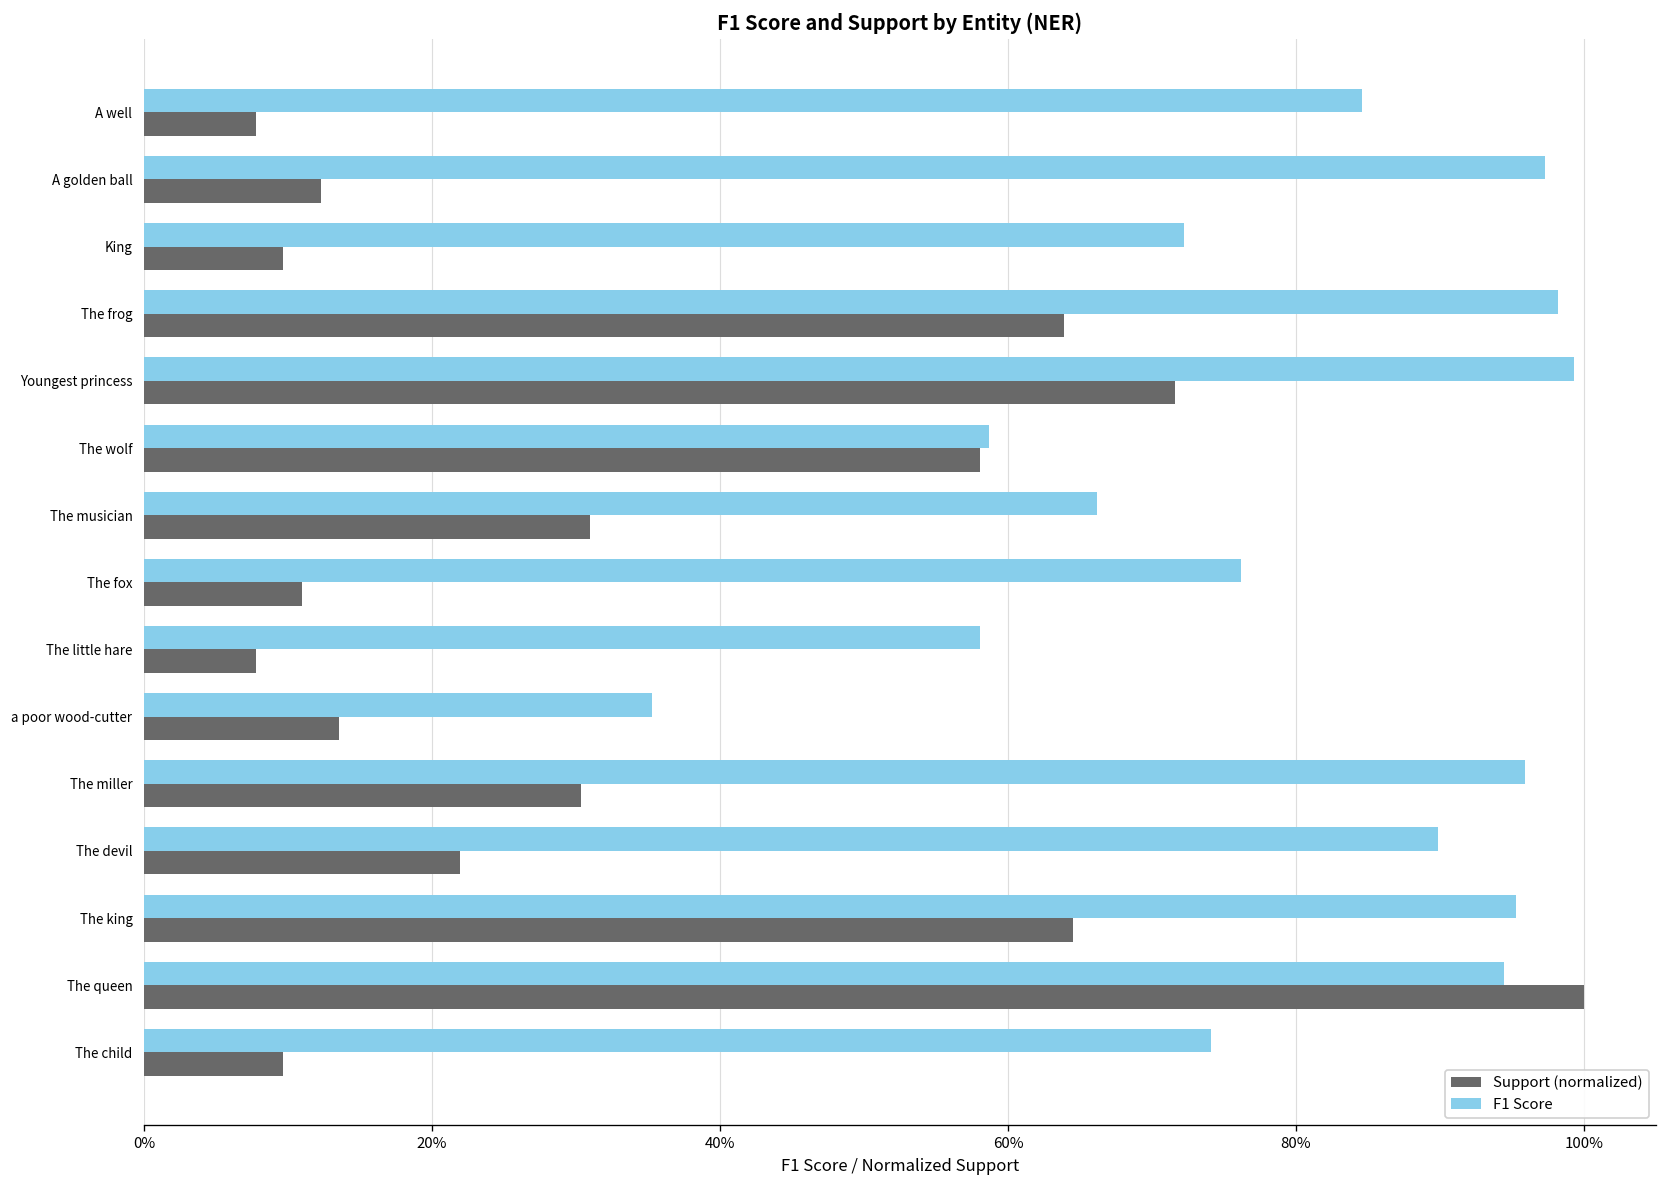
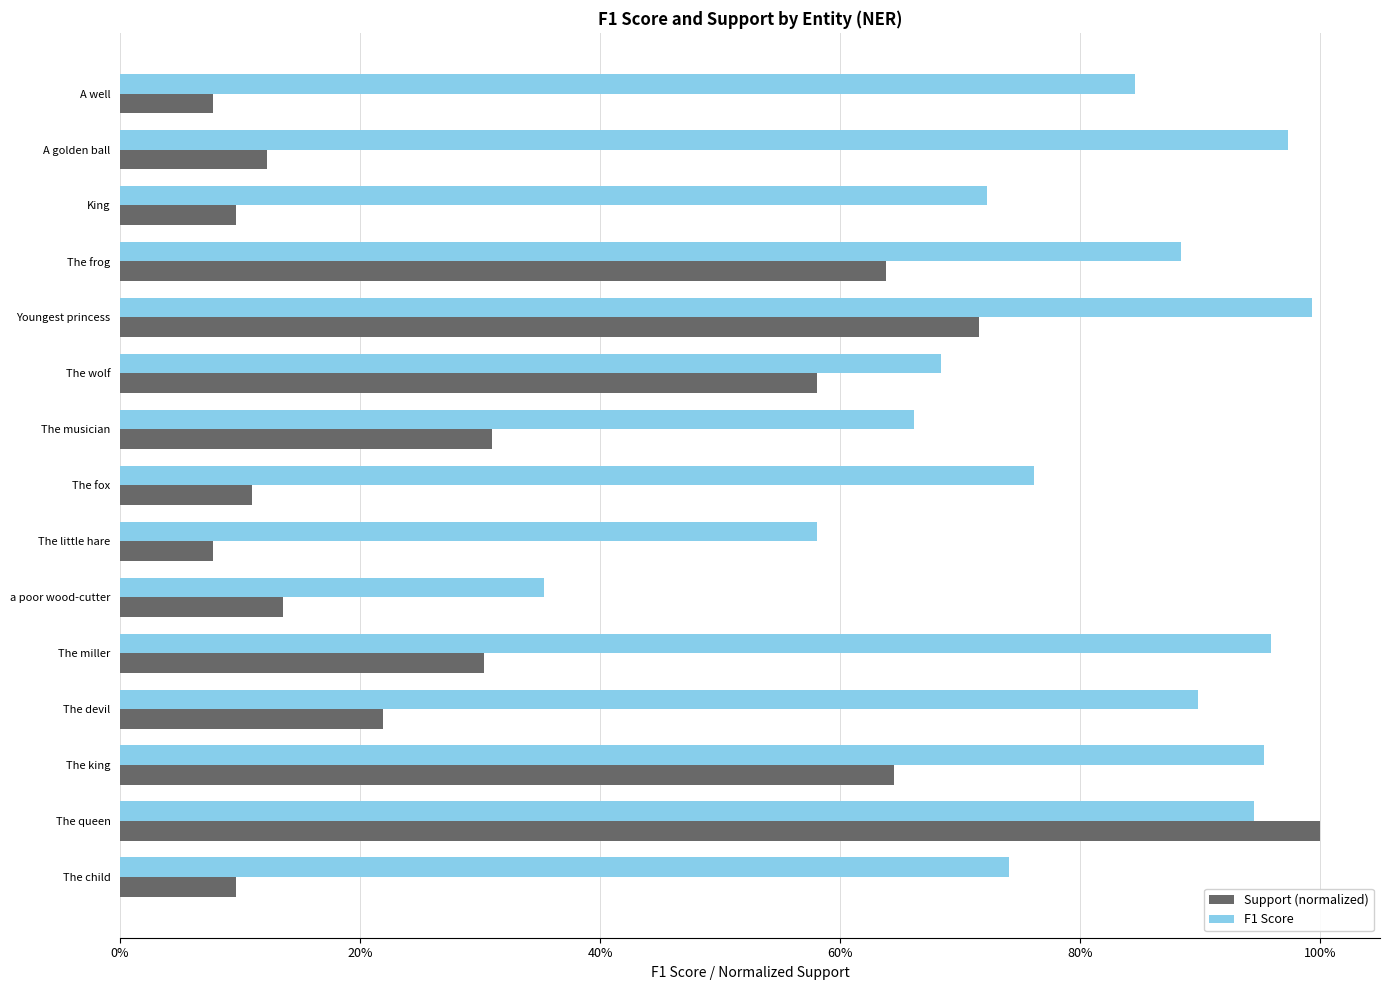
F1 Score, The frog: 98.2% -> 88.4%
F1 Score, The wolf: 58.7% -> 68.4%
